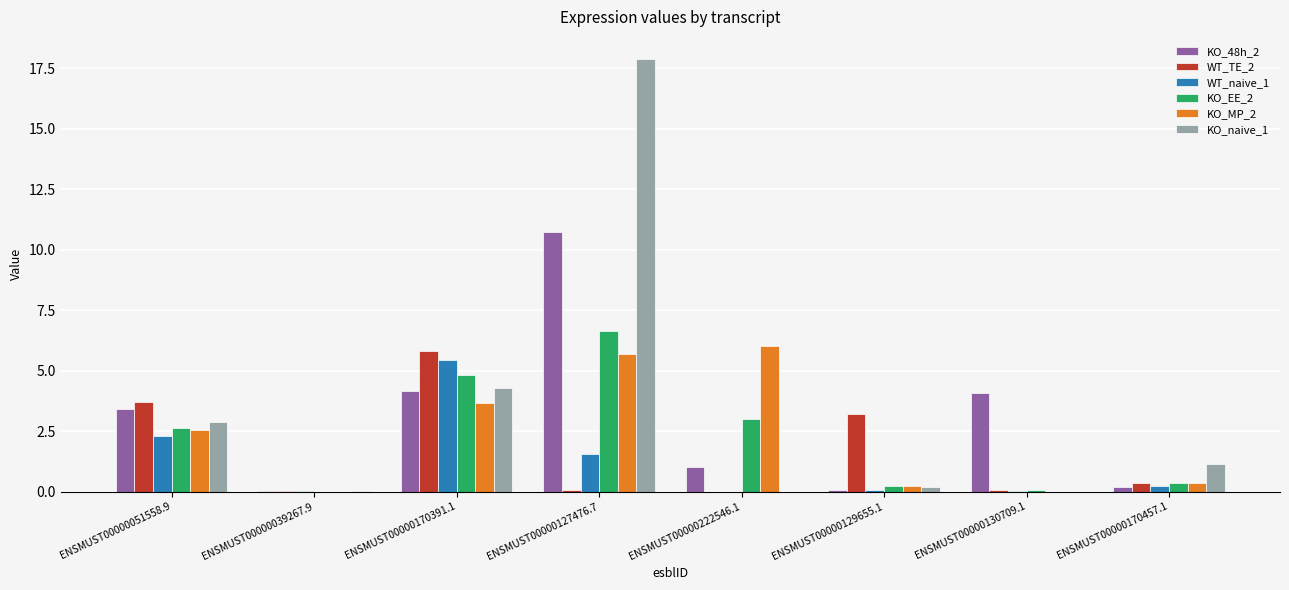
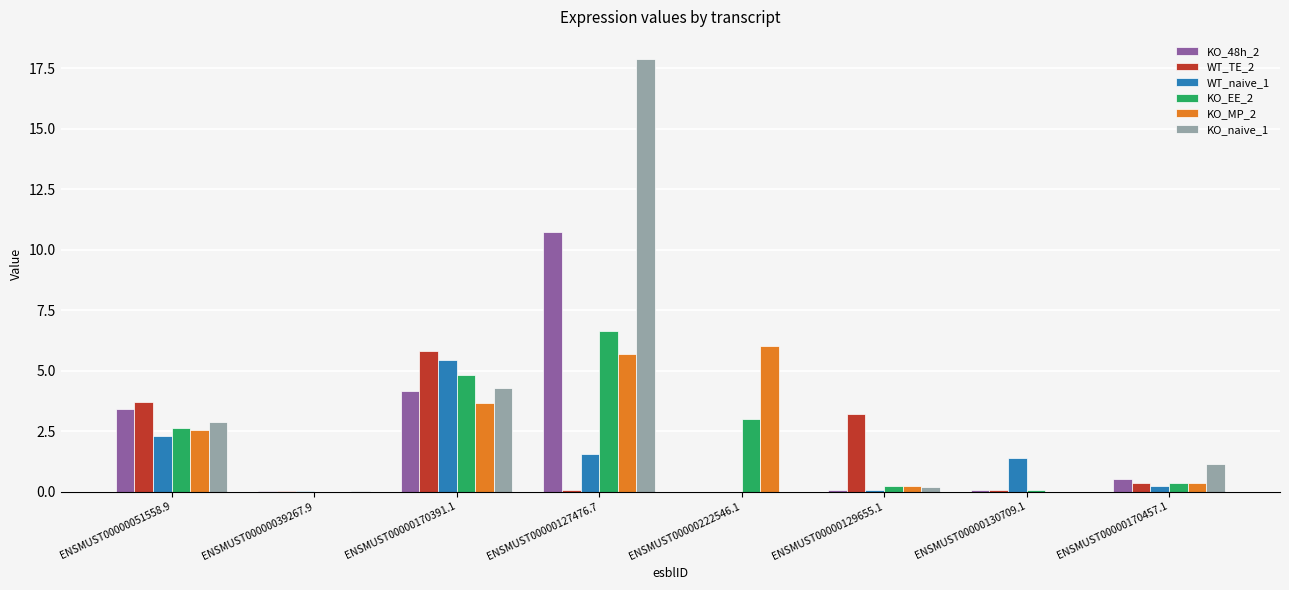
KO_48h_2, ENSMUST00000222546.1: 1 -> 0
KO_48h_2, ENSMUST00000130709.1: 4.1 -> 0.0
WT_naive_1, ENSMUST00000130709.1: 0.0 -> 1.4
KO_48h_2, ENSMUST00000170457.1: 0.2 -> 0.5
